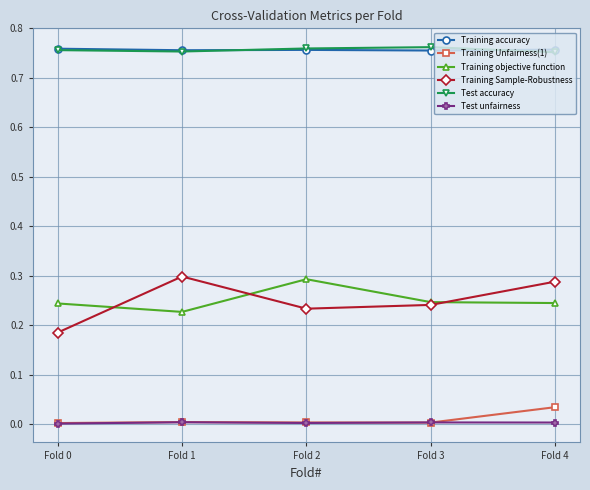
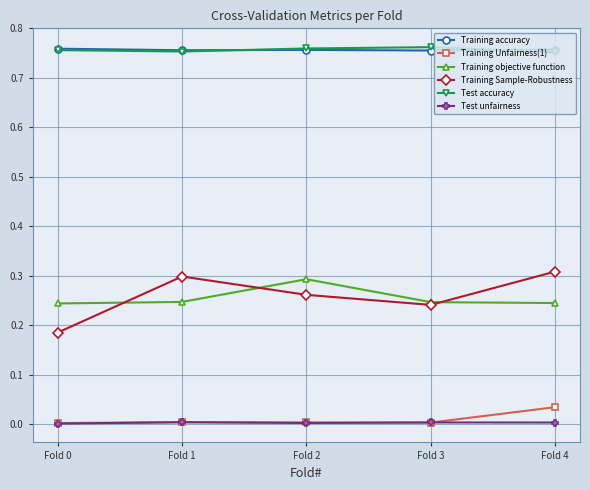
Training objective function, Fold 1: 0.23 -> 0.25
Training Sample-Robustness, Fold 2: 0.23 -> 0.26
Training Sample-Robustness, Fold 4: 0.29 -> 0.31
